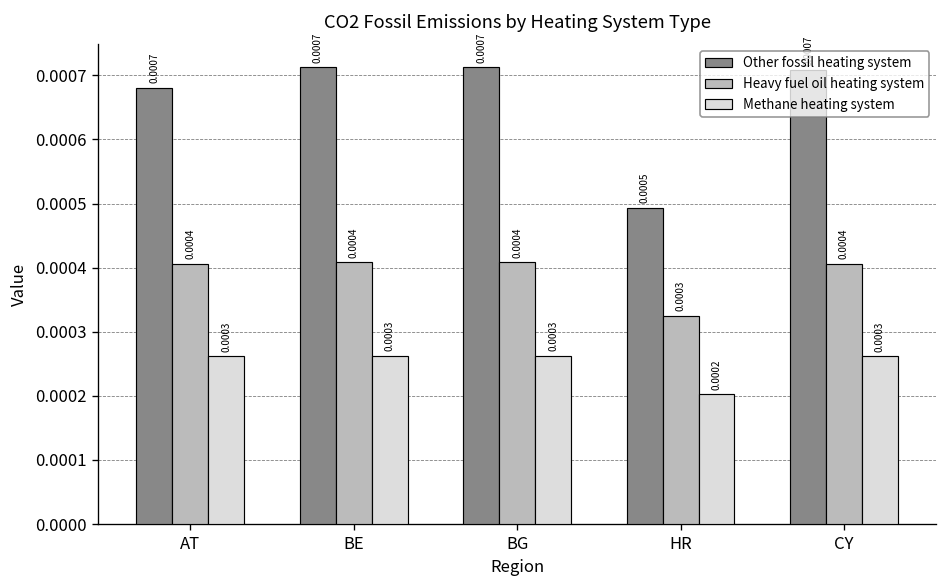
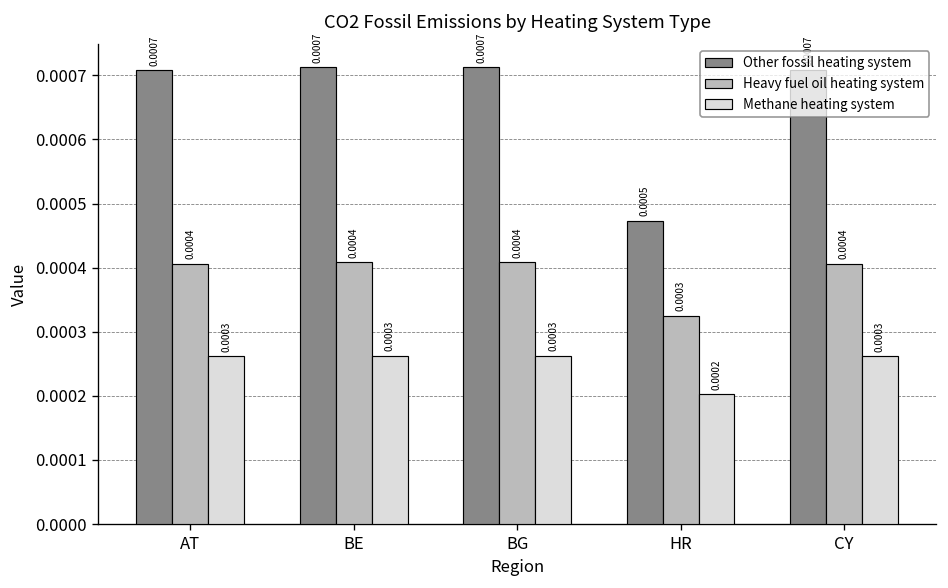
Other fossil heating system, AT: 0.00068 -> 0.00071
Other fossil heating system, HR: 0.00049 -> 0.00047
